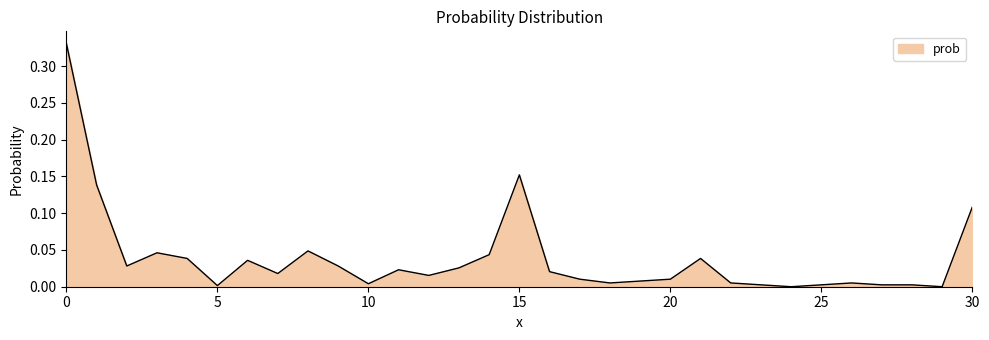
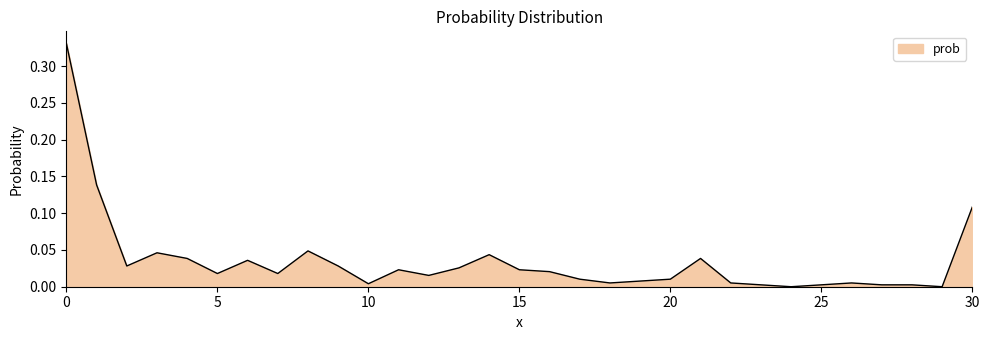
5: 0.00 -> 0.02
15: 0.15 -> 0.02
